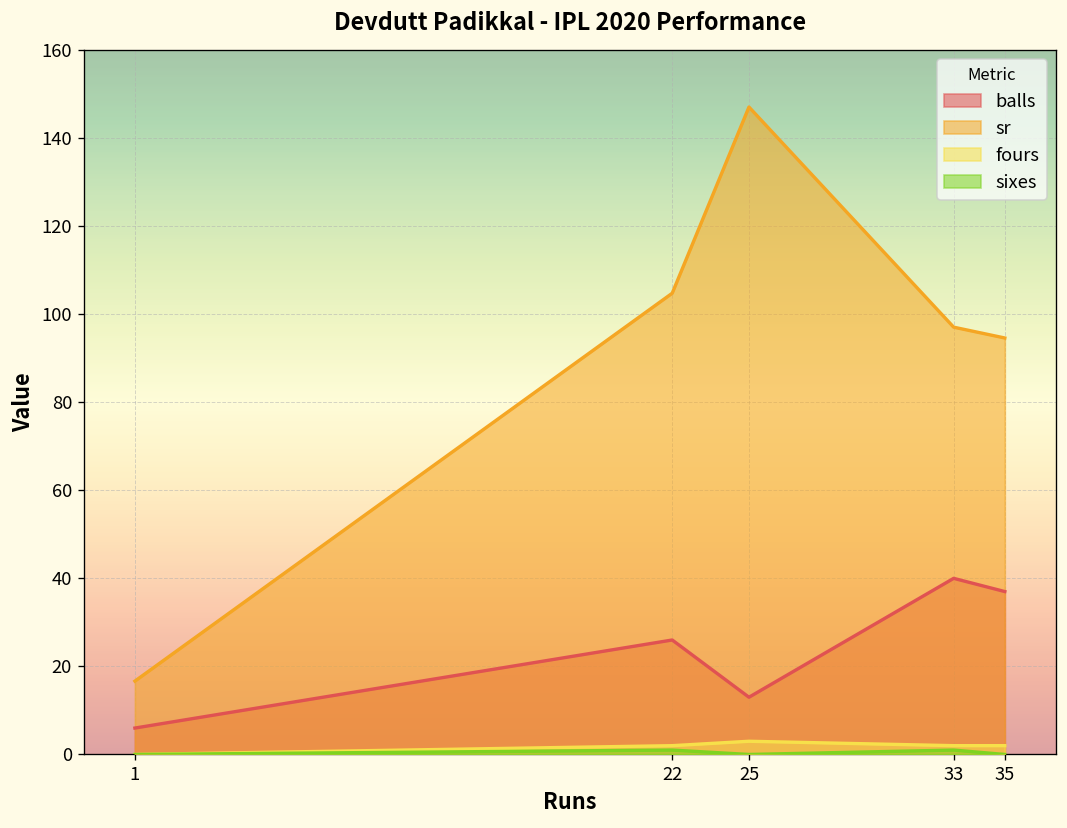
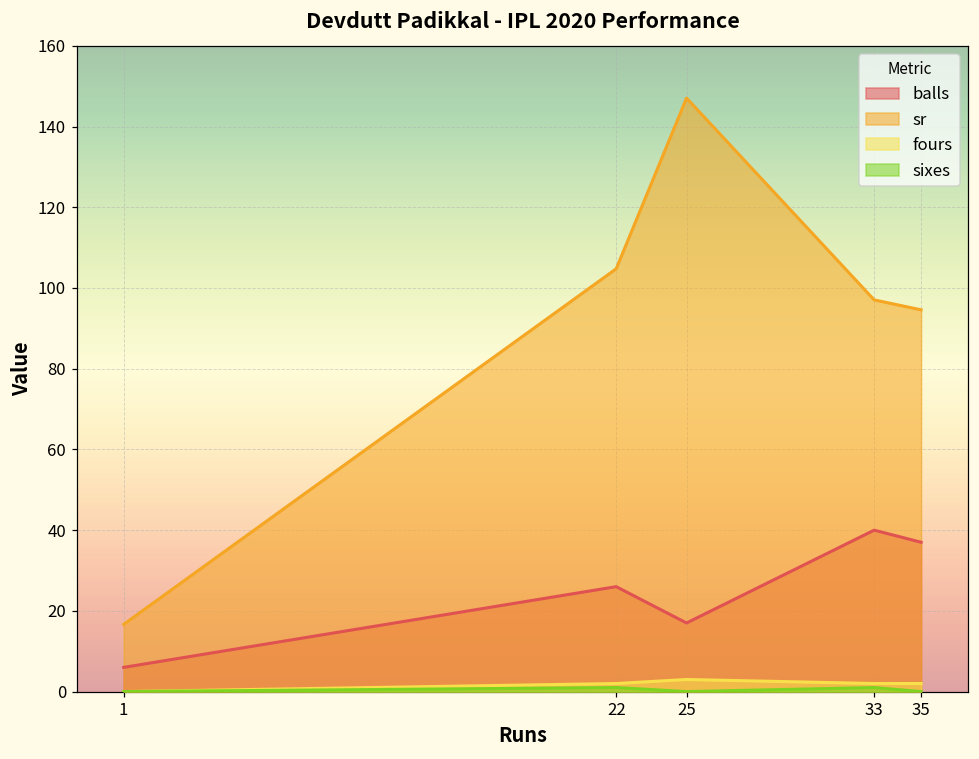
balls, 25: 13 -> 17
